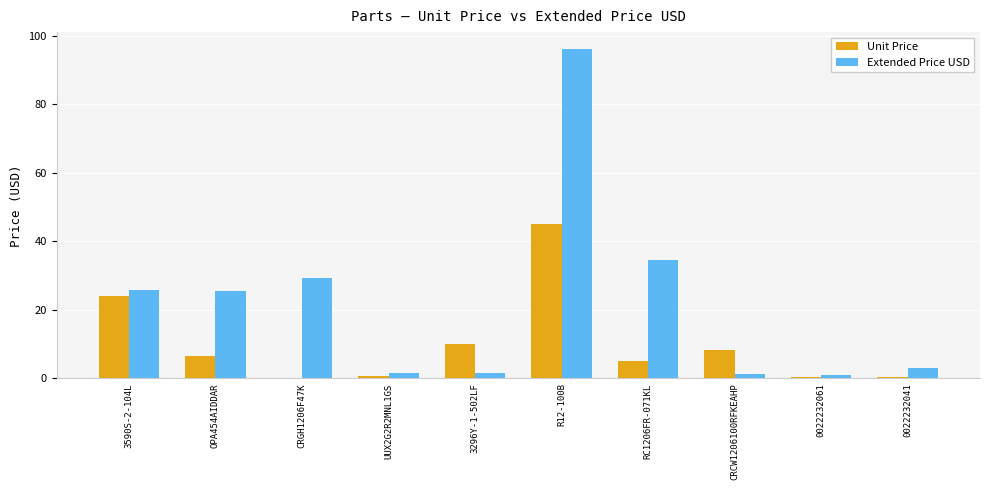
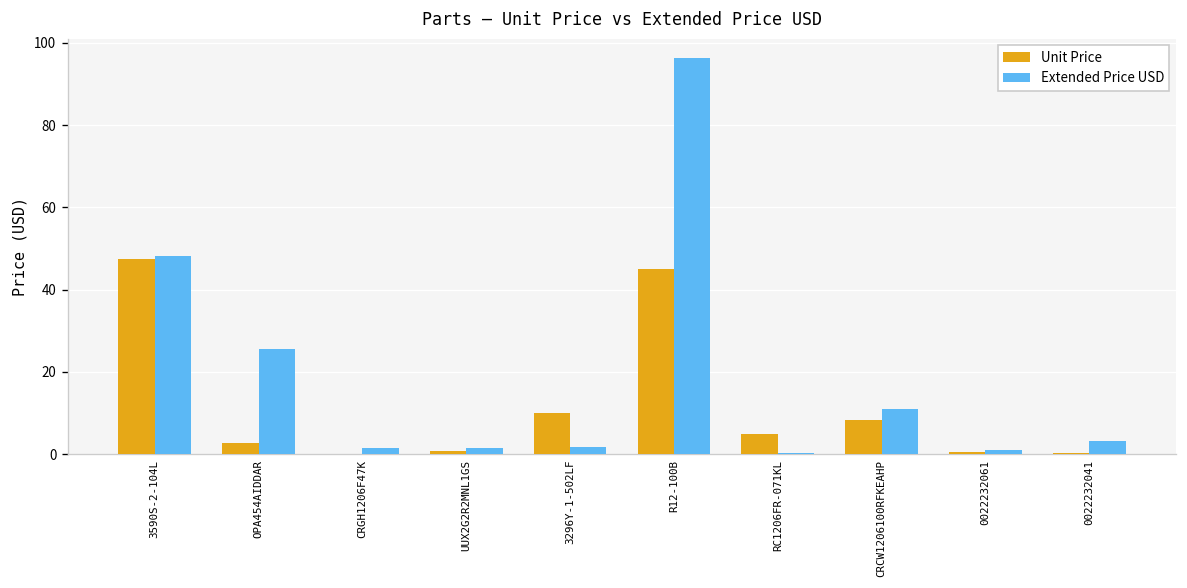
Unit Price, 3590S-2-104L: 24 -> 47
Extended Price USD, 3590S-2-104L: 26 -> 48
Unit Price, OPA454AIDDAR: 6 -> 3
Extended Price USD, CRGH1206F47K: 29 -> 1
Extended Price USD, RC1206FR-071KL: 35 -> 0
Extended Price USD, CRCW1206100RFKEAHP: 1 -> 11
